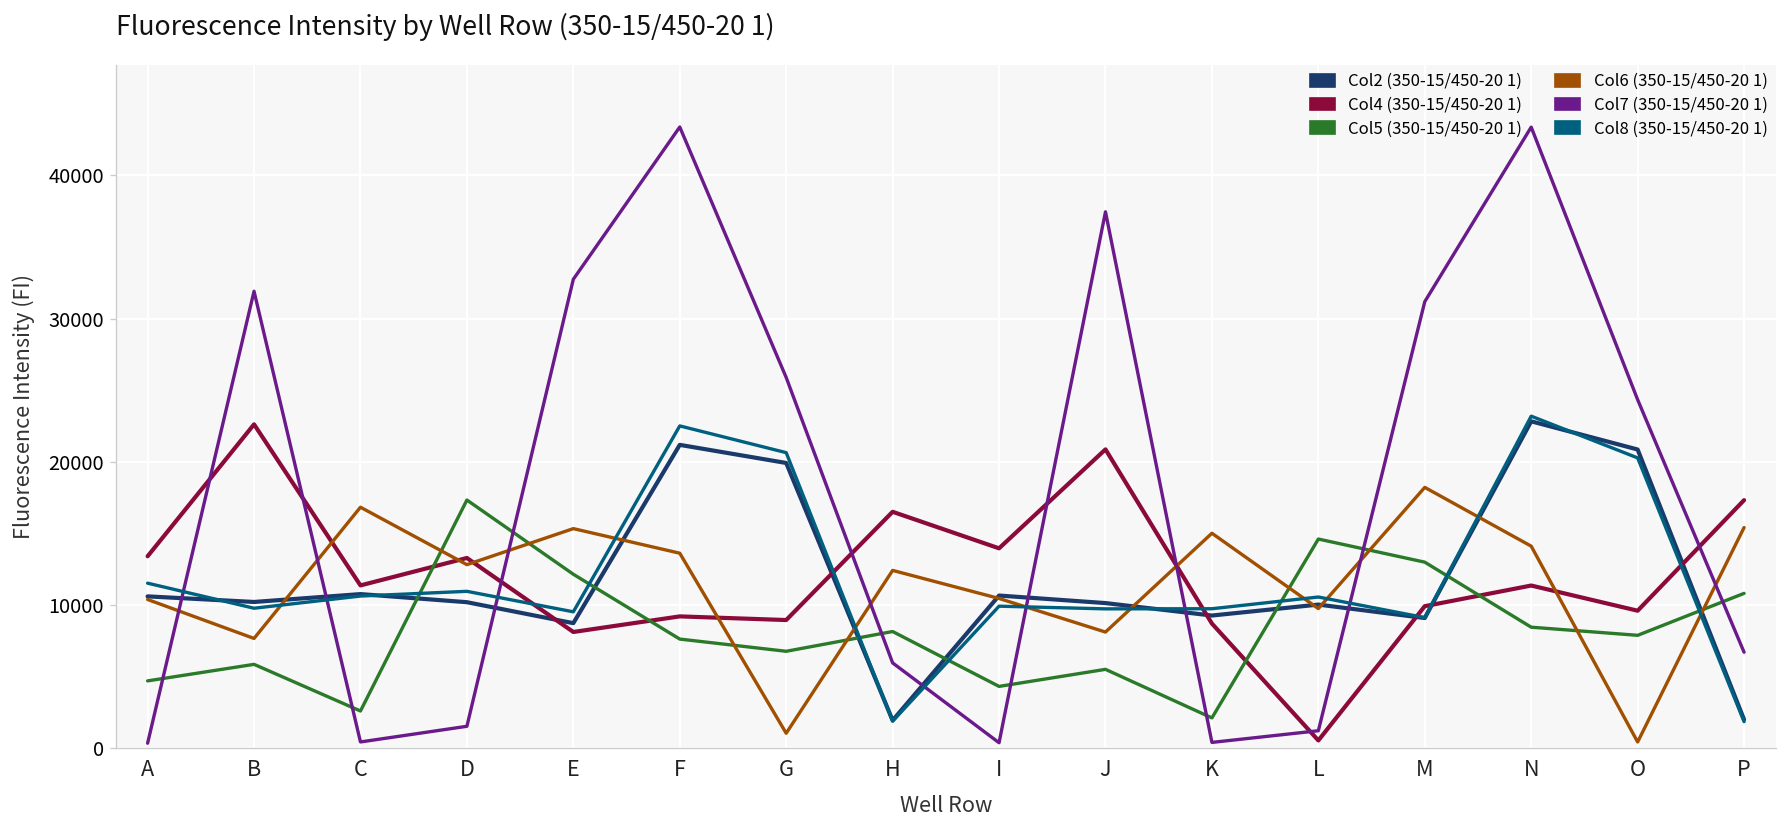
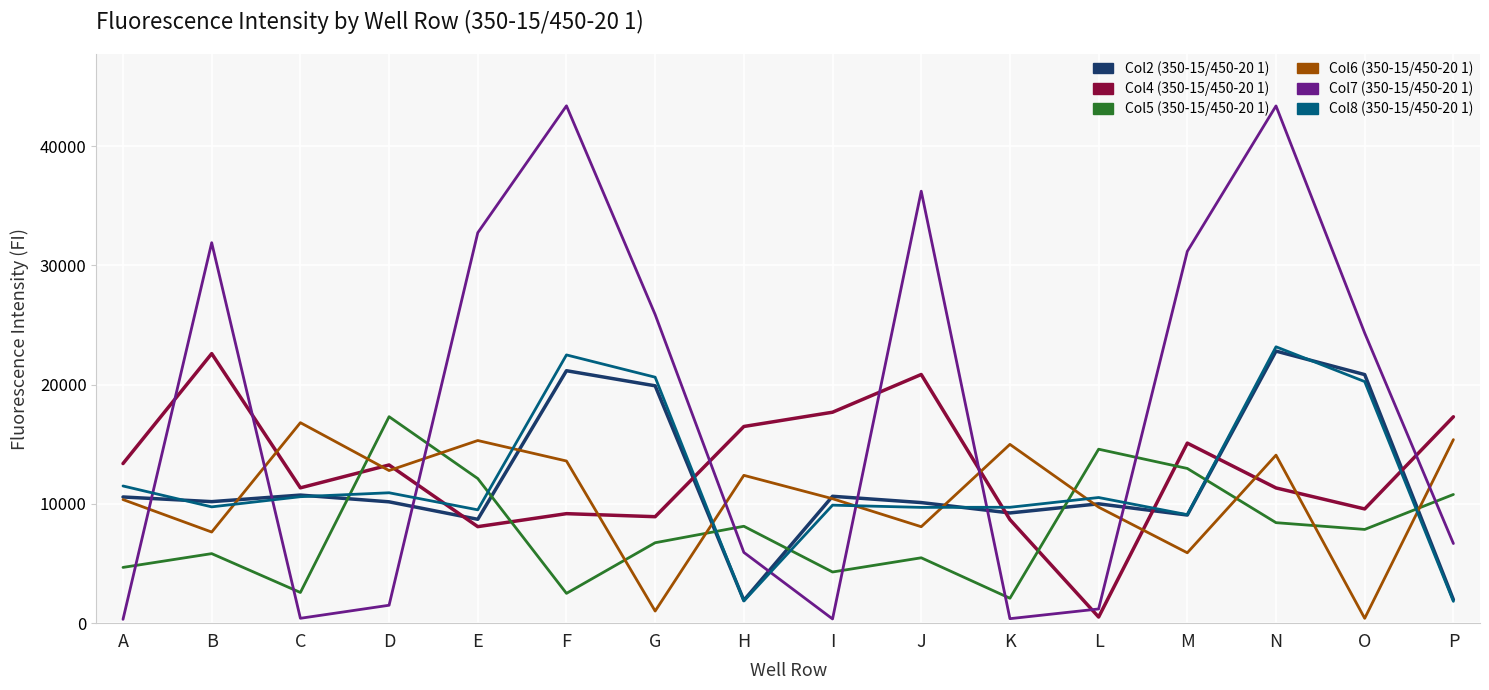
Col5 (350-15/450-20 1), F: 7600 -> 2500
Col4 (350-15/450-20 1), I: 13900 -> 17700
Col7 (350-15/450-20 1), J: 37500 -> 36200
Col4 (350-15/450-20 1), M: 9900 -> 15100
Col6 (350-15/450-20 1), M: 18200 -> 5900
